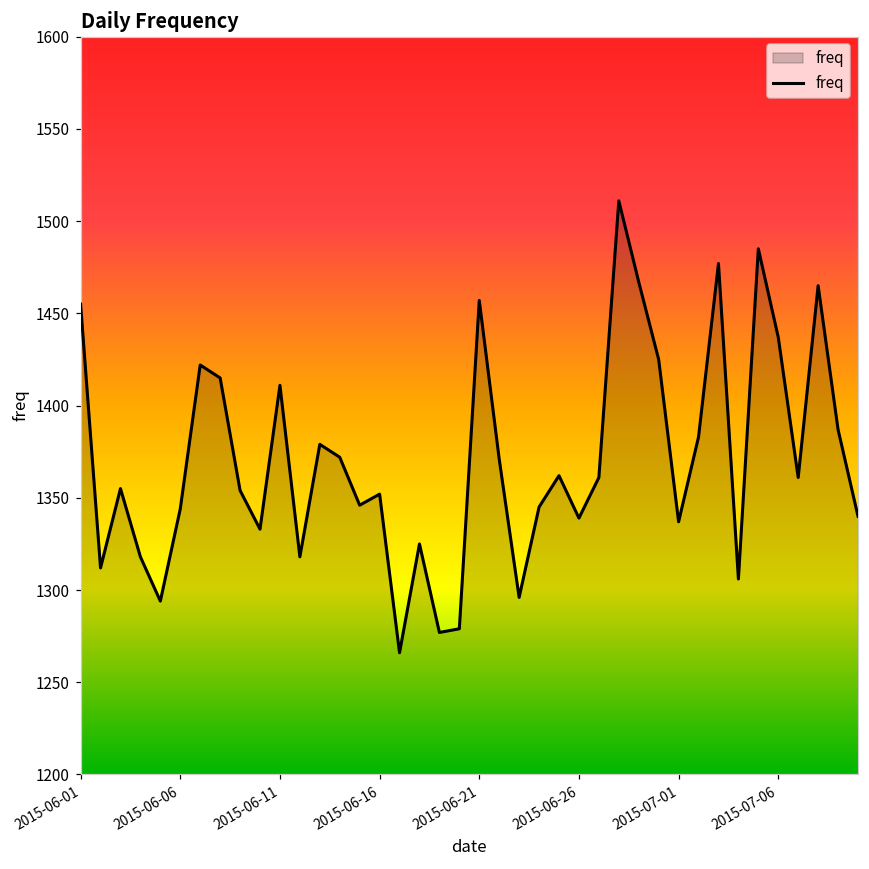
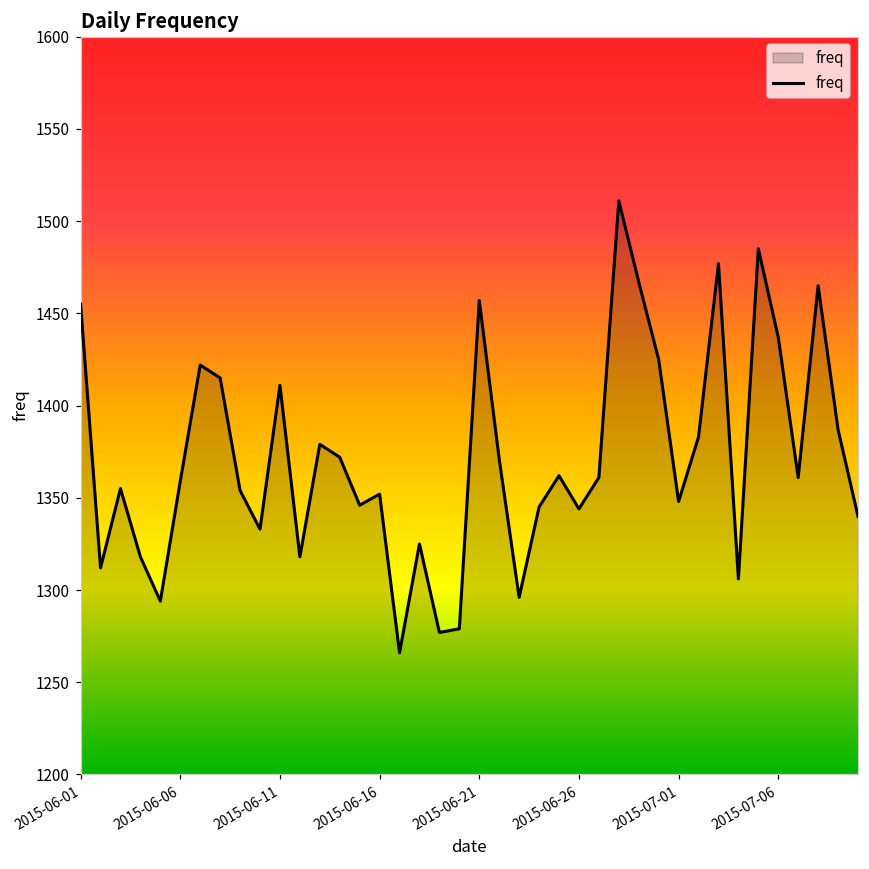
2015-06-06: 1344 -> 1359
2015-06-26: 1339 -> 1344
2015-07-01: 1337 -> 1348
